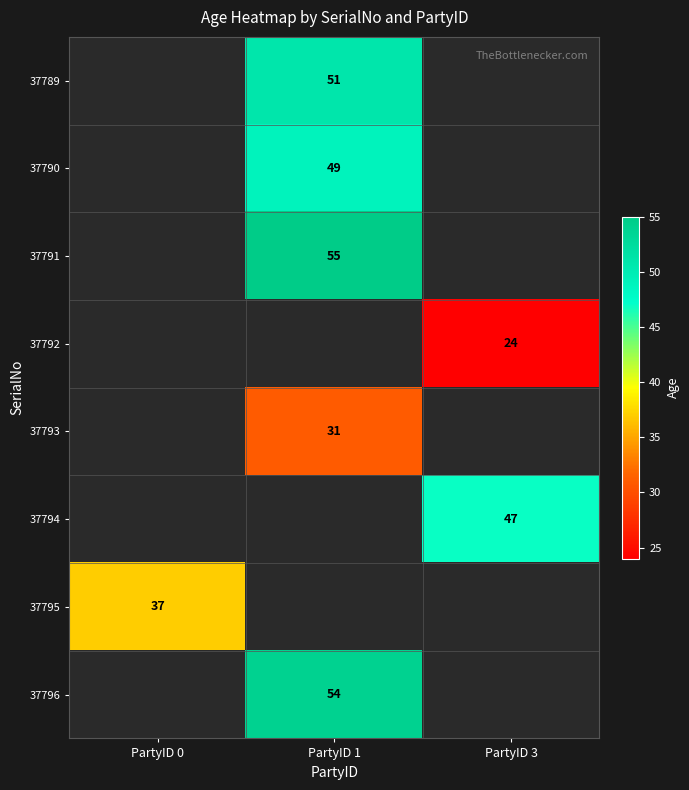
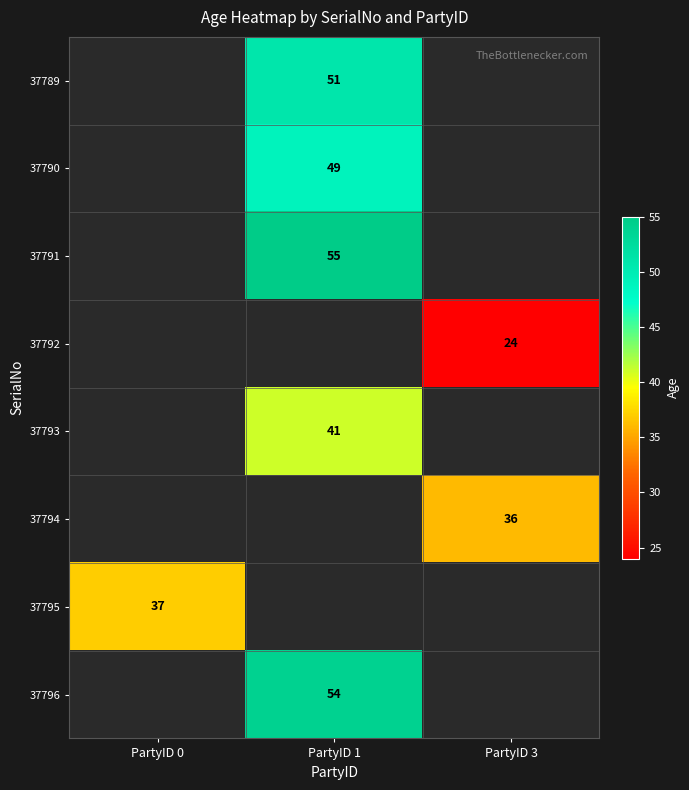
37793, PartyID 1: 31 -> 41
37794, PartyID 3: 47 -> 36
